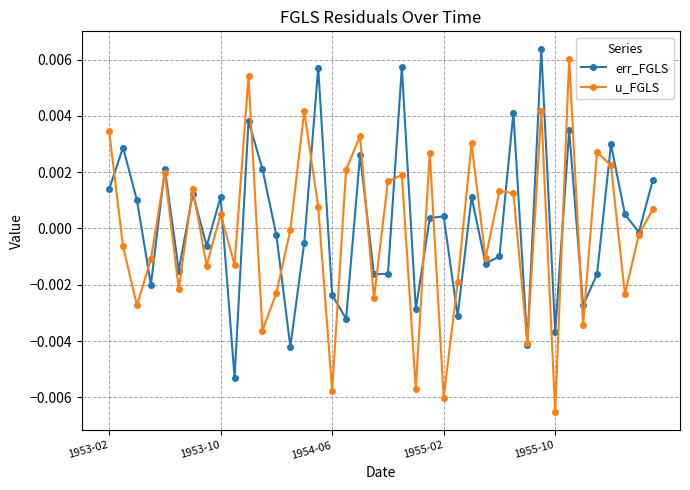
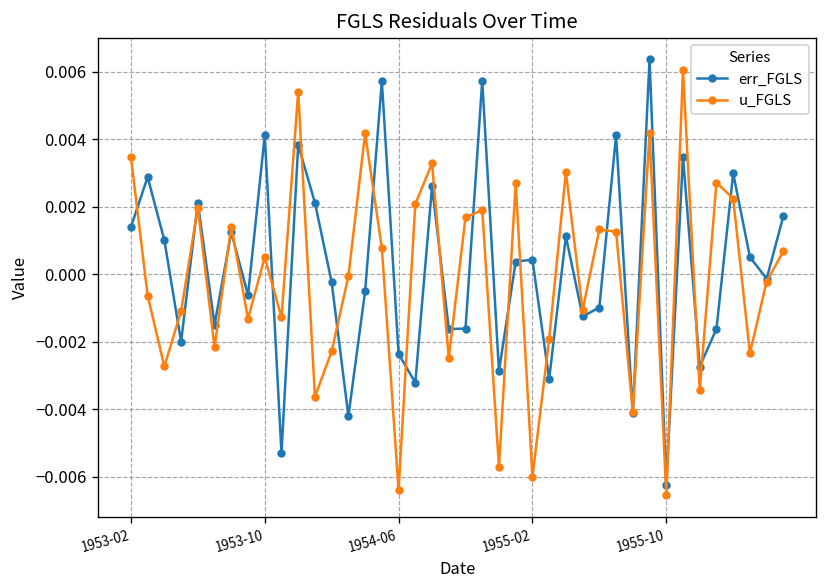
err_FGLS, 1953-10: 0.0011 -> 0.0041
u_FGLS, 1954-06: -0.0058 -> -0.0064
err_FGLS, 1955-10: -0.0037 -> -0.0062
